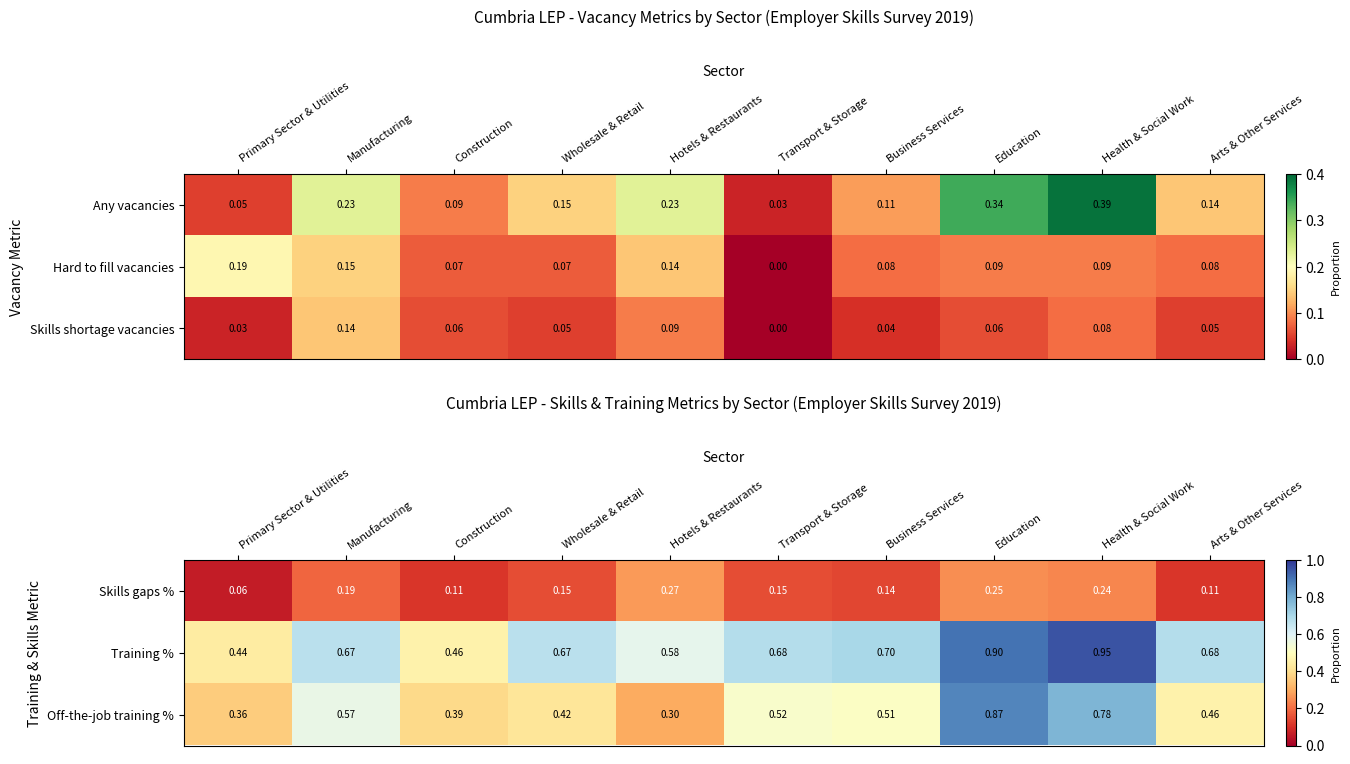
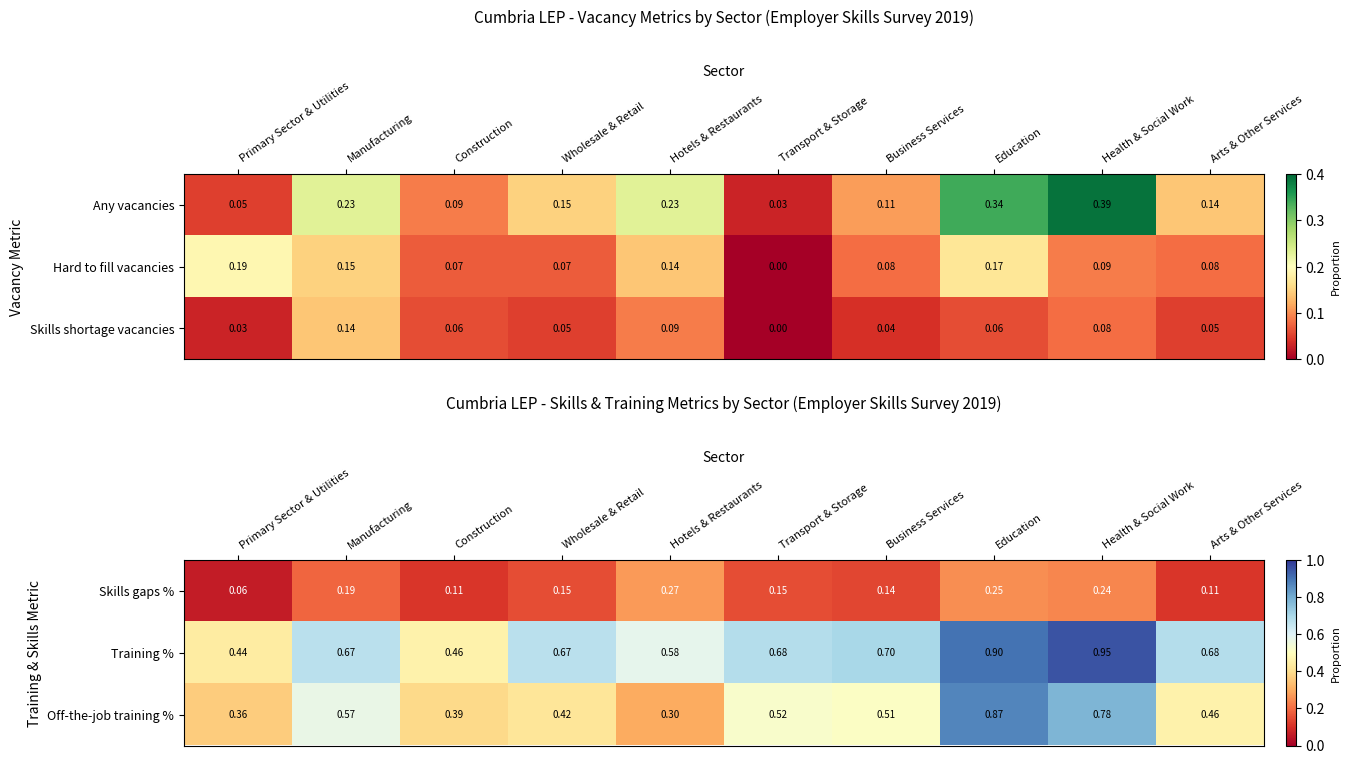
Cumbria LEP - Vacancy Metrics by Sector (Employer Skills Survey 2019), Hard to fill vacancies, Education: 0.09 -> 0.17
